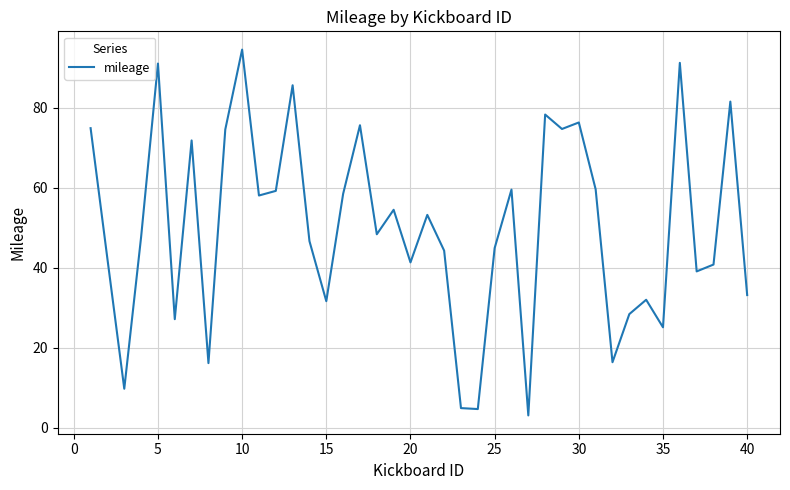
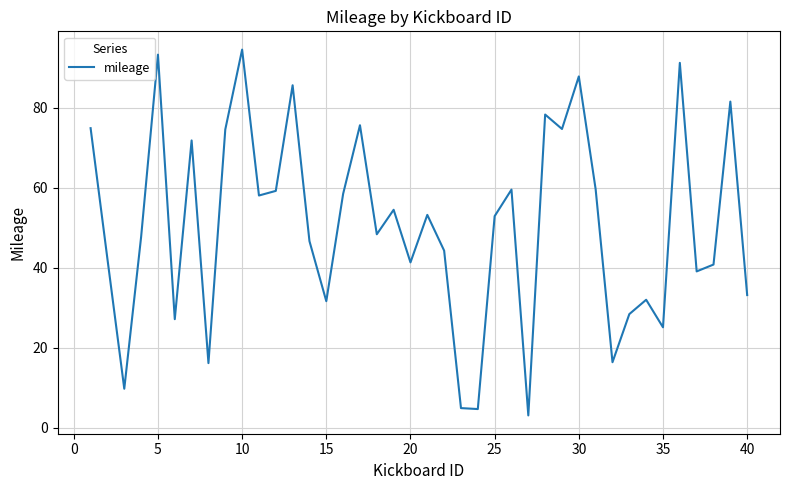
5: 91 -> 93
25: 45 -> 53
30: 76 -> 88
